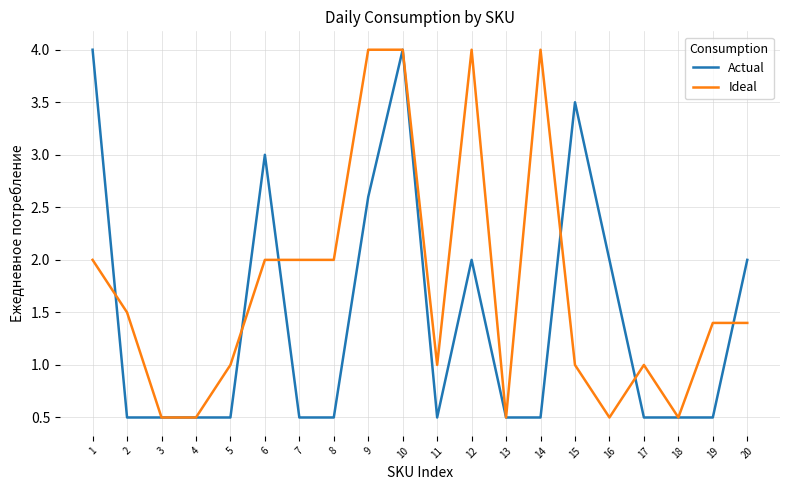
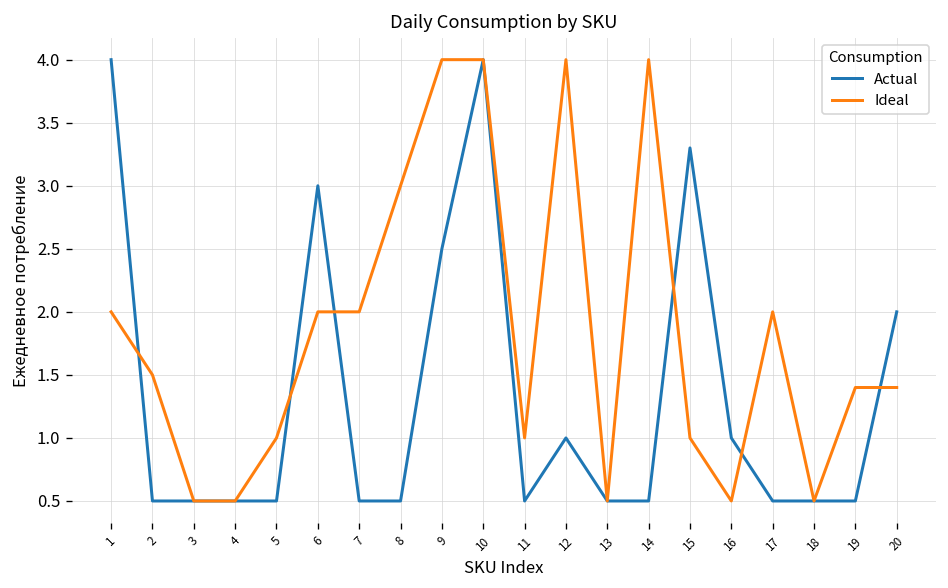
Ideal, 8: 2 -> 3
Actual, 9: 2.6 -> 2.5
Actual, 12: 2 -> 1
Actual, 15: 3.5 -> 3.3
Actual, 16: 2 -> 1
Ideal, 17: 1 -> 2
